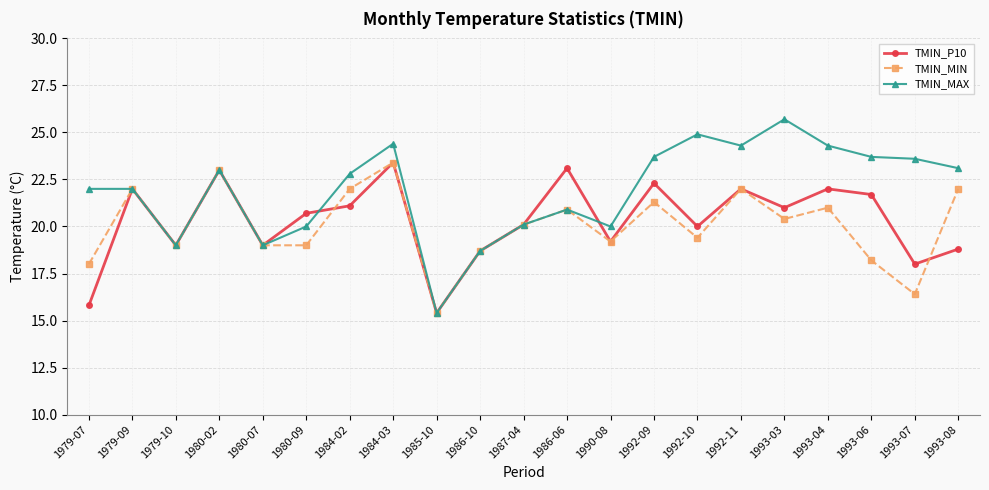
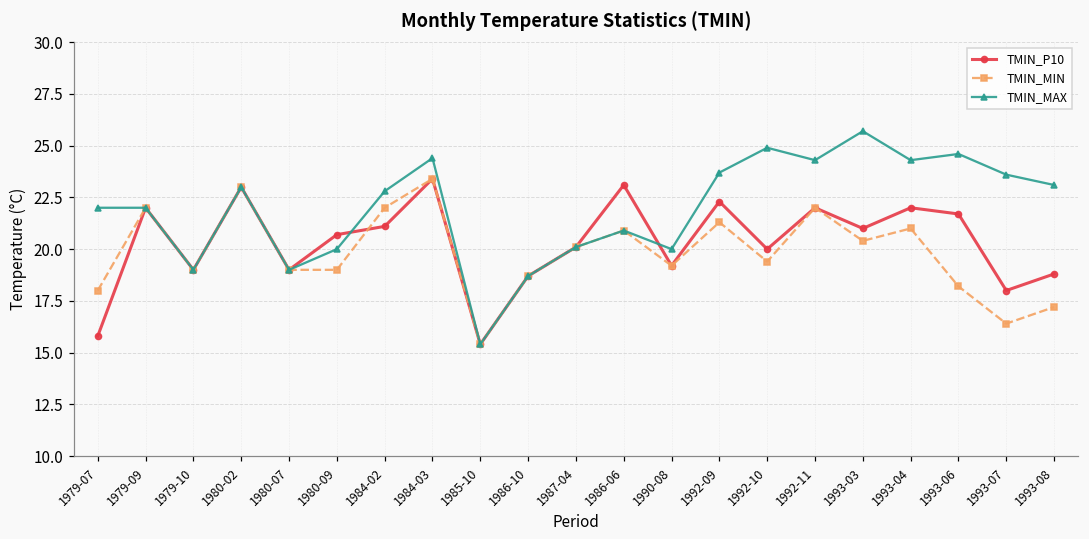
TMIN_MAX, 1993-06: 23.7 -> 24.6
TMIN_MIN, 1993-08: 22.0 -> 17.2
